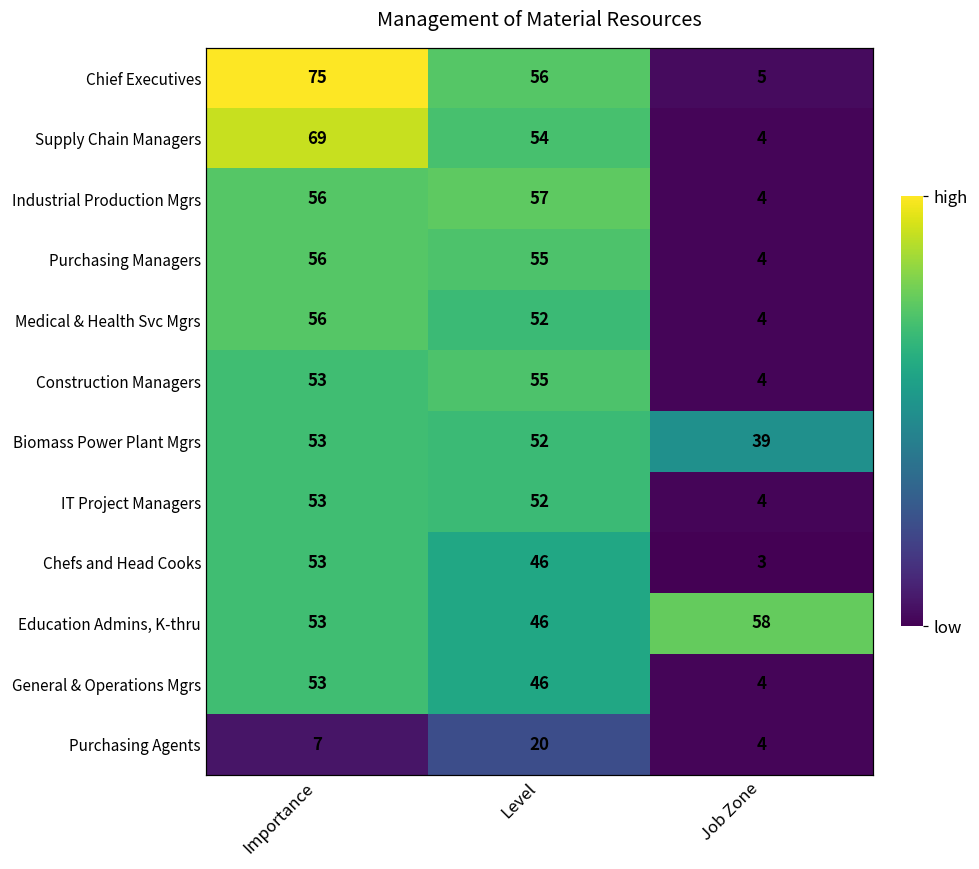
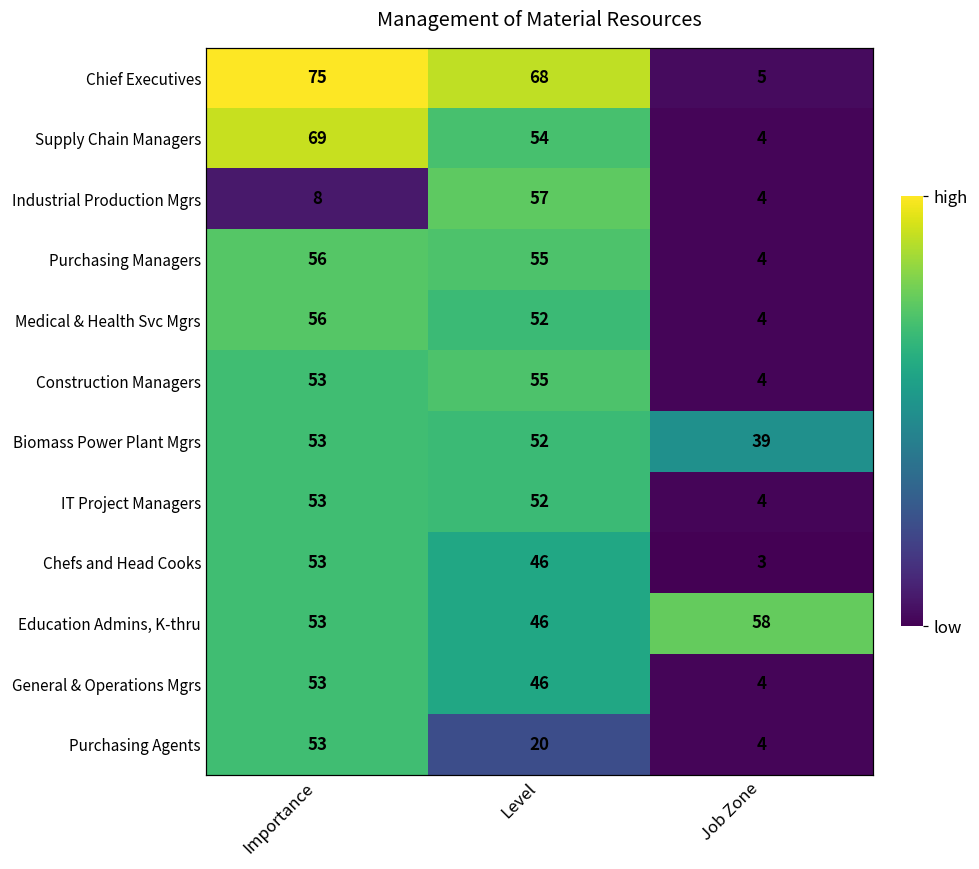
Chief Executives, Level: 56 -> 68
Industrial Production Mgrs, Importance: 56 -> 8
Purchasing Agents, Importance: 7 -> 53
